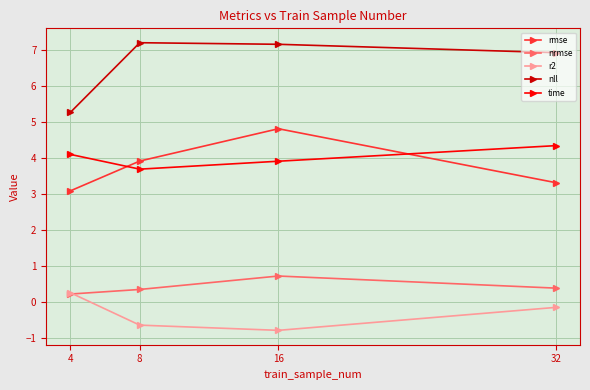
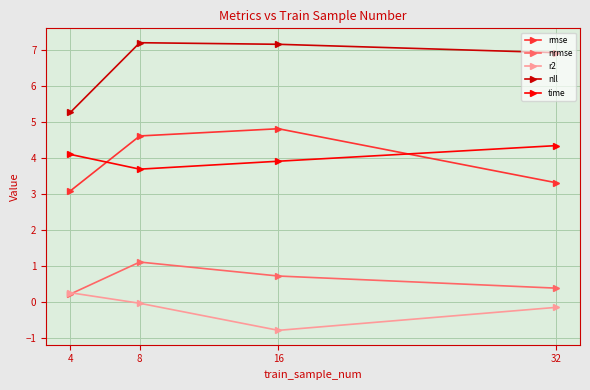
rmse, 8: 3.9 -> 4.6
nrmse, 8: 0.4 -> 1.1
r2, 8: -0.6 -> 0.0
